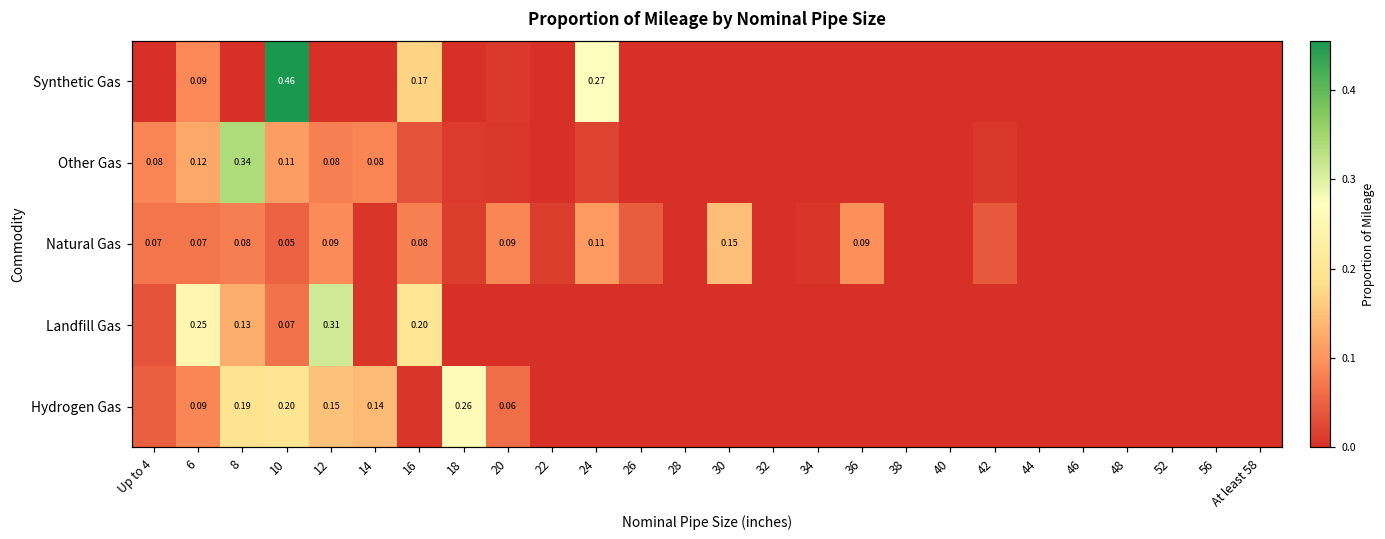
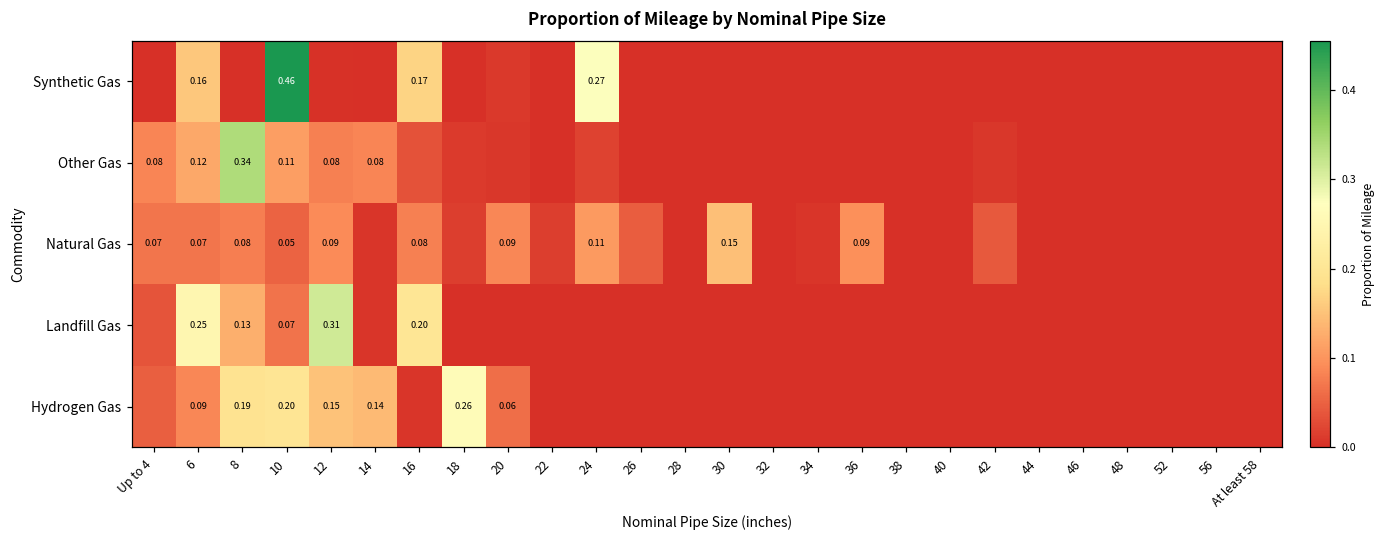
Synthetic Gas, 6: 0.09 -> 0.16
